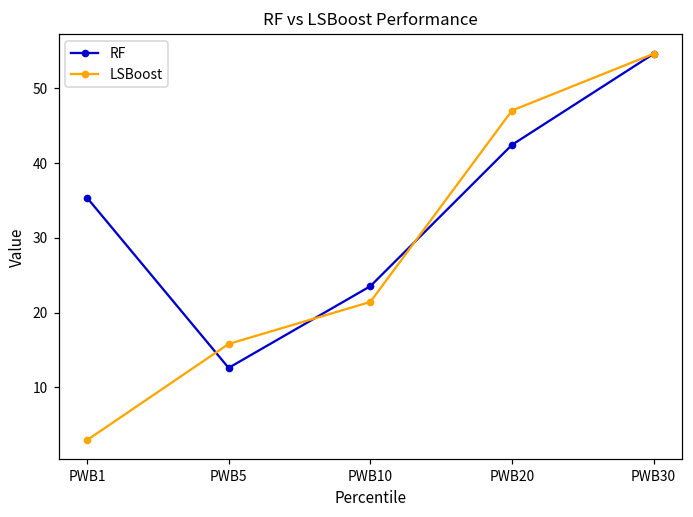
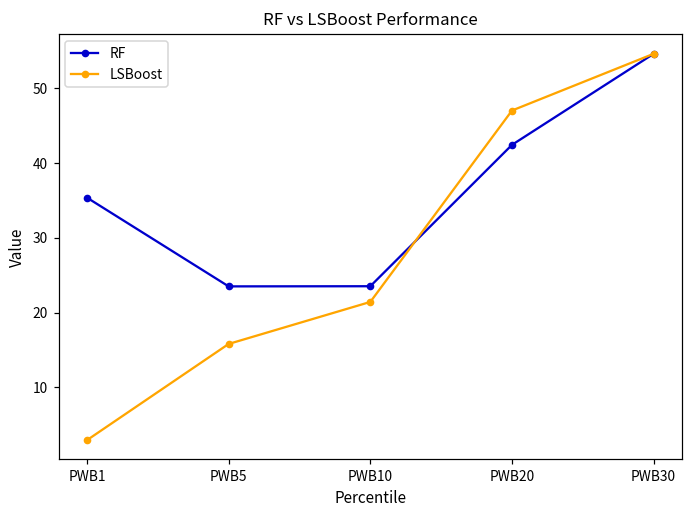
RF, PWB5: 13 -> 24
